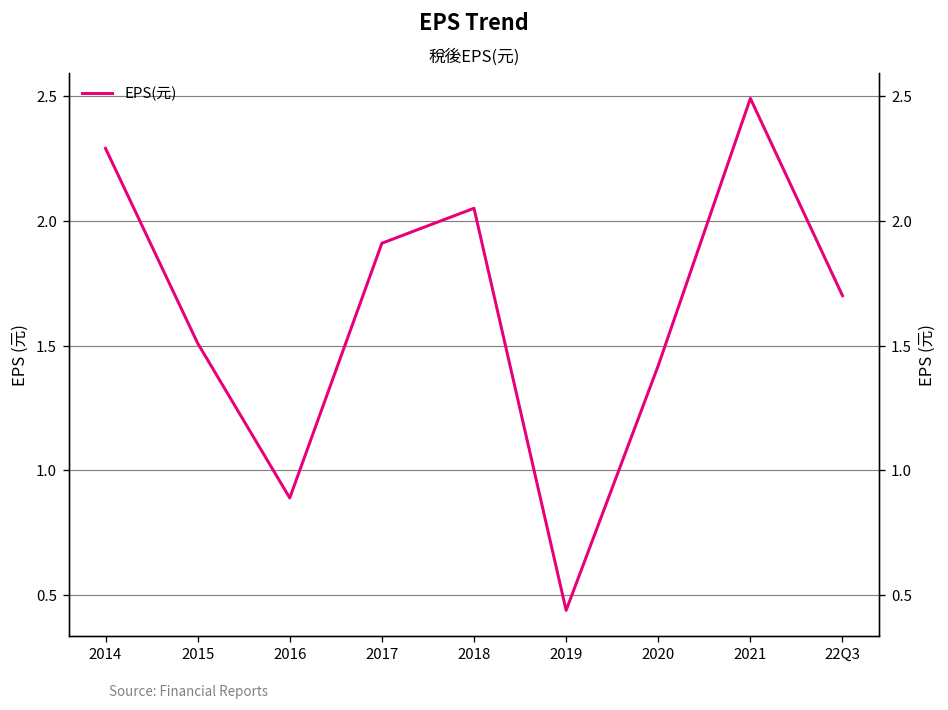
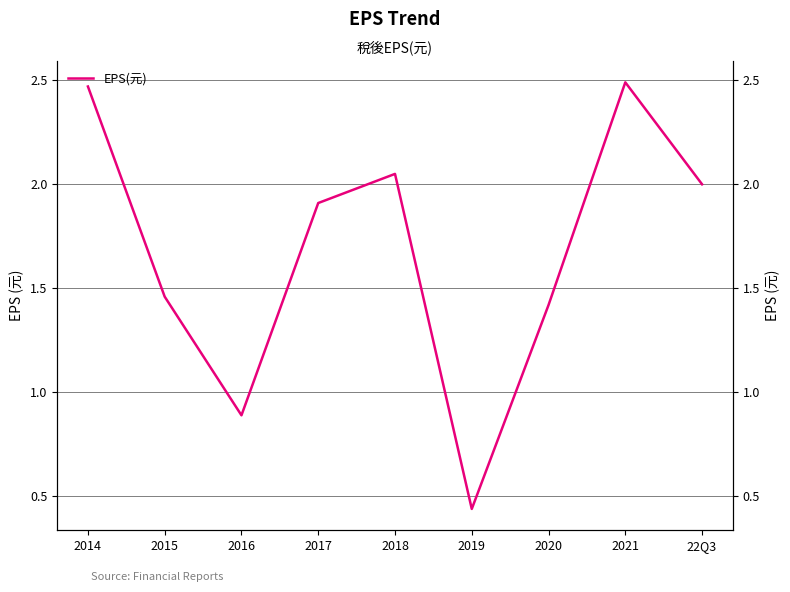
2014: 2.29 -> 2.47
2015: 1.51 -> 1.46
22Q3: 1.7 -> 2.0
